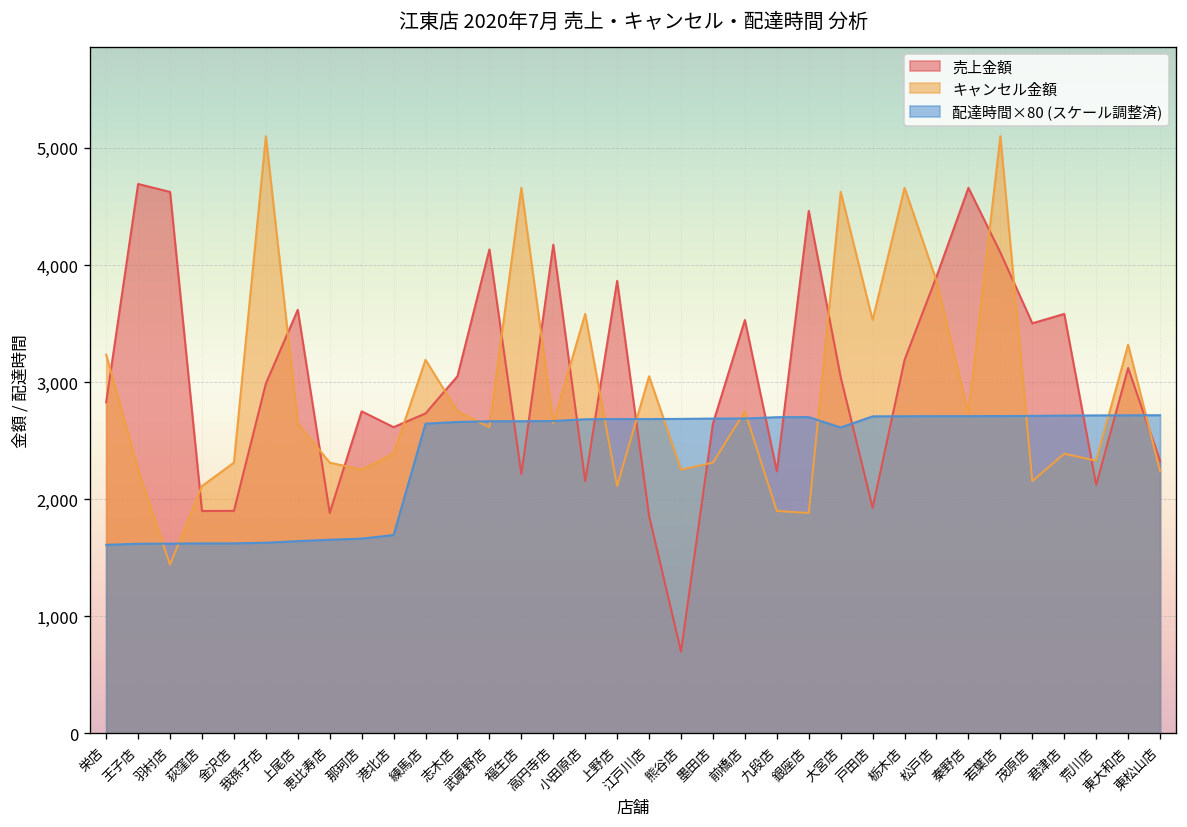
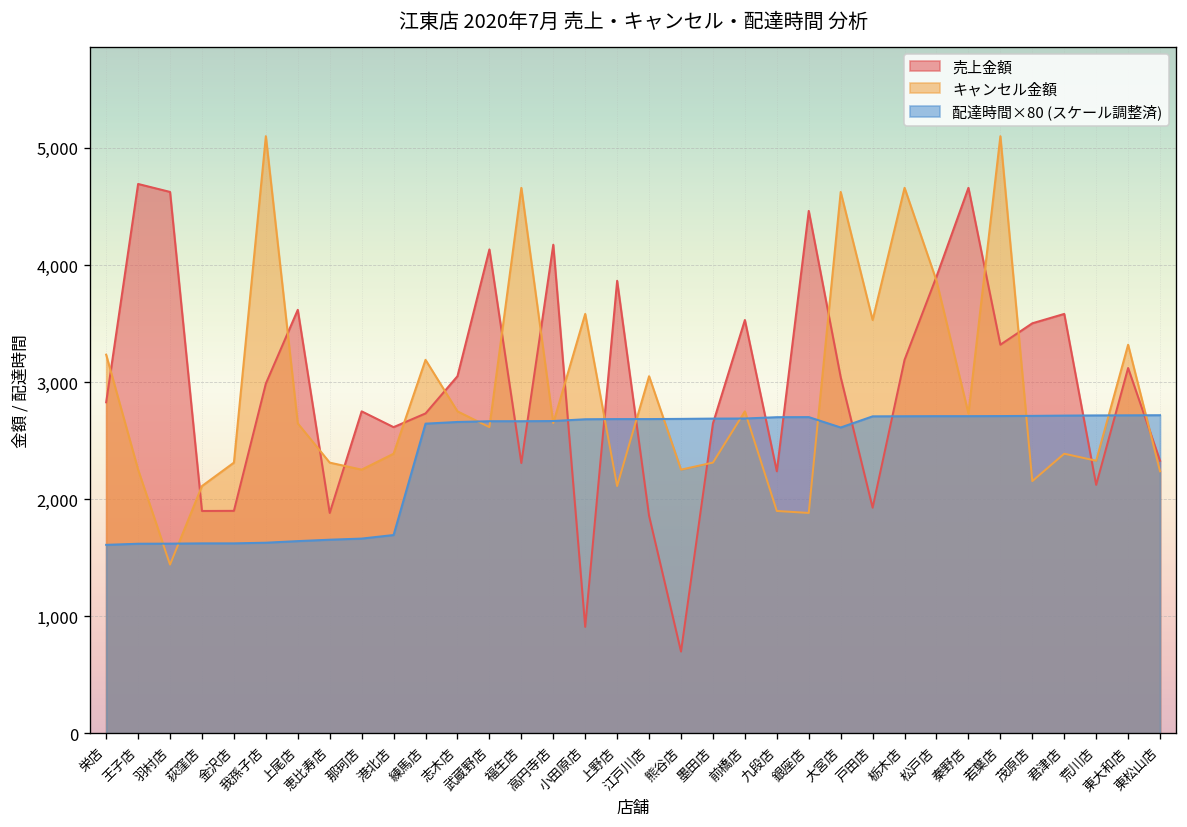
売上金額, 福生店: 2,200 -> 2,300
売上金額, 小田原店: 2,200 -> 900
売上金額, 若葉店: 4,100 -> 3,300
